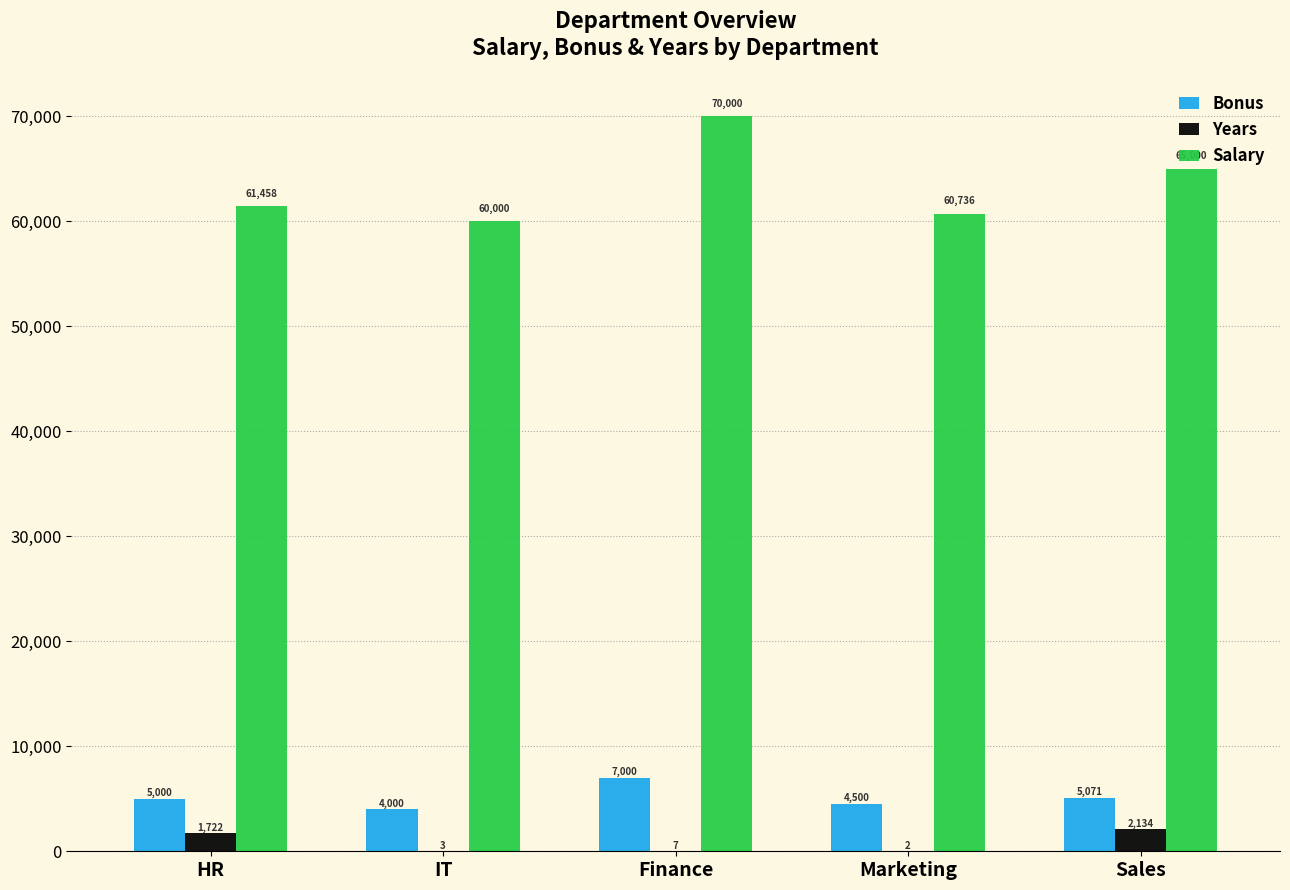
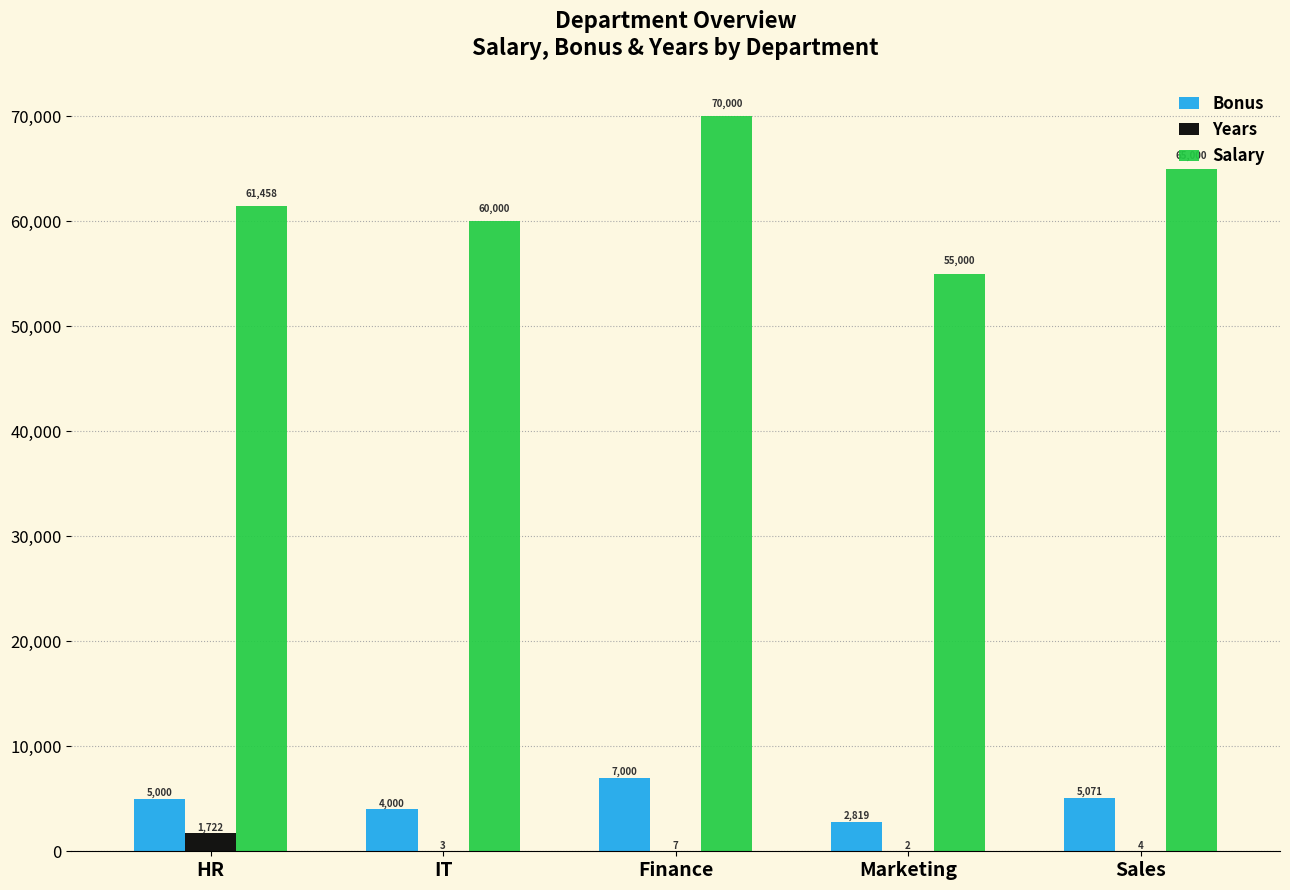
Bonus, Marketing: 4,500 -> 2,819
Salary, Marketing: 60,736 -> 55,000
Years, Sales: 2,134 -> 4
